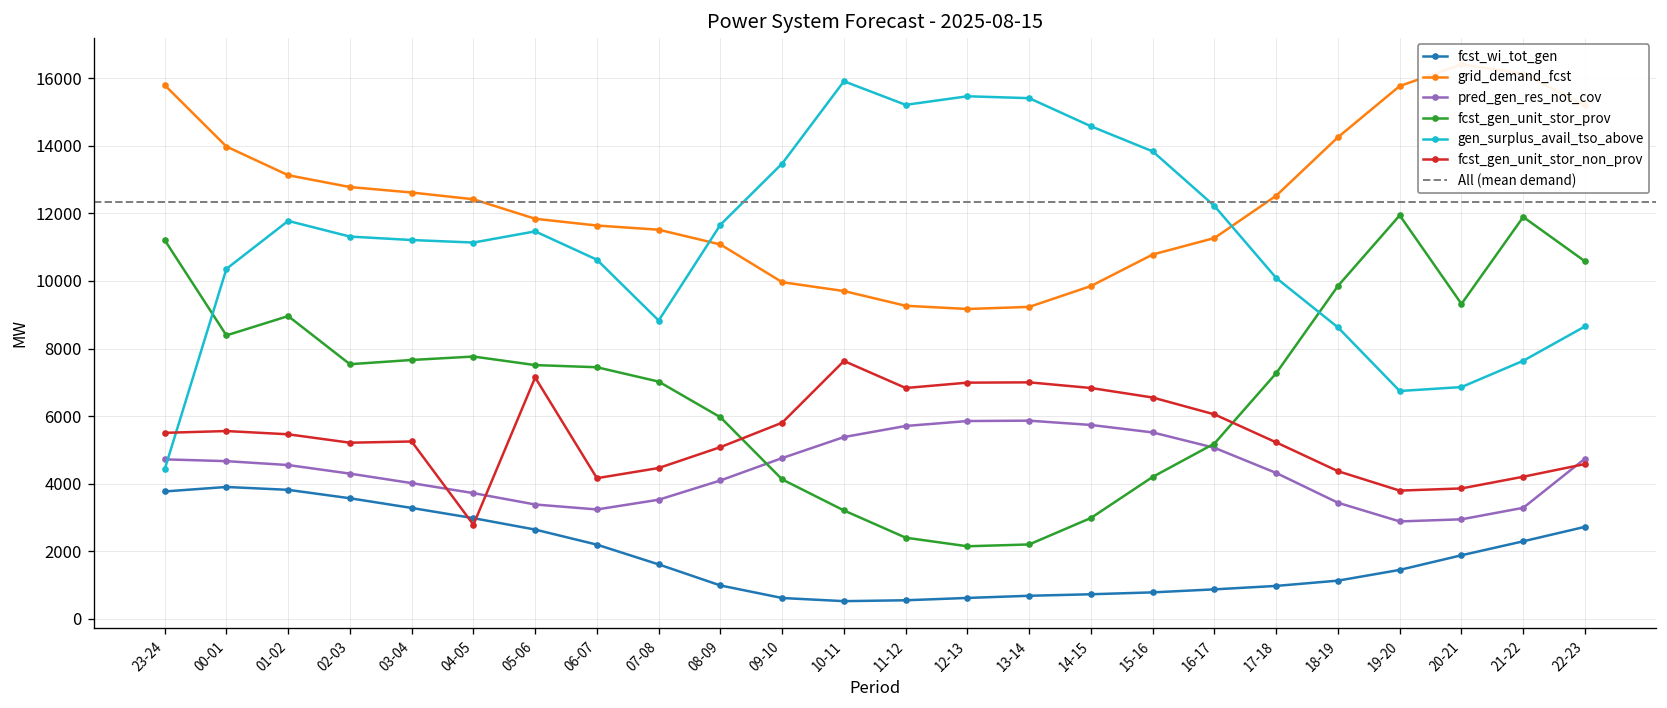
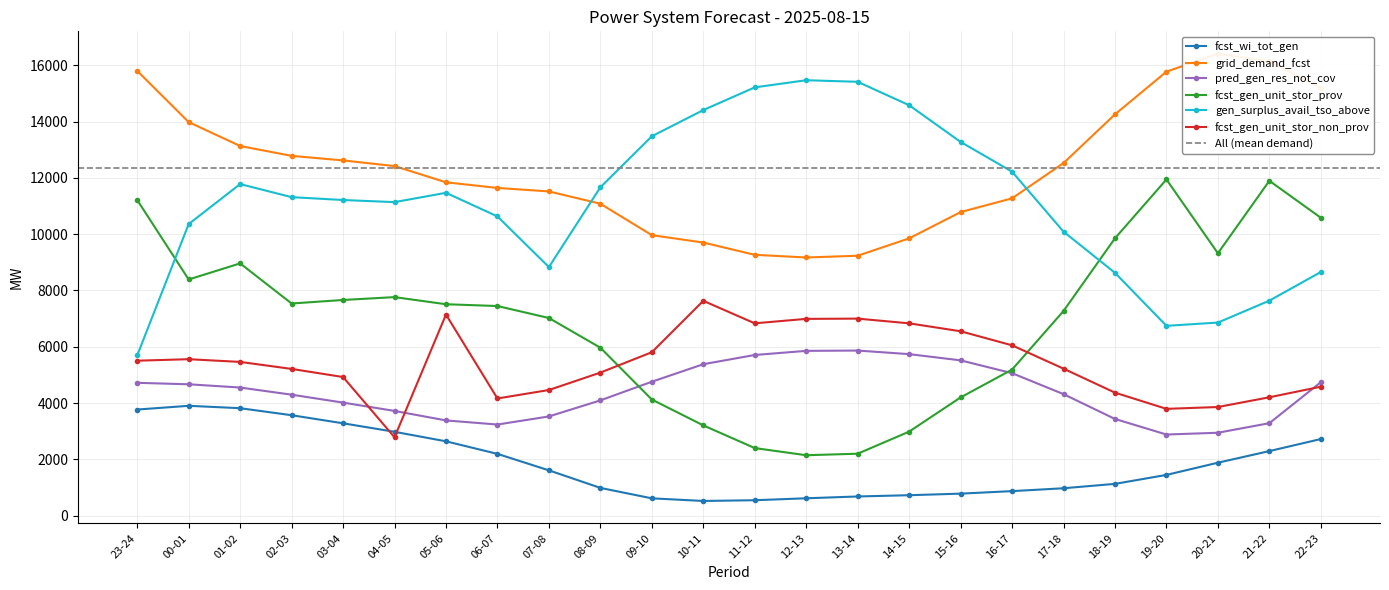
gen_surplus_avail_tso_above, 23-24: 4400 -> 5700
fcst_gen_unit_stor_non_prov, 03-04: 5300 -> 4900
gen_surplus_avail_tso_above, 10-11: 15900 -> 14400
gen_surplus_avail_tso_above, 15-16: 13800 -> 13300
